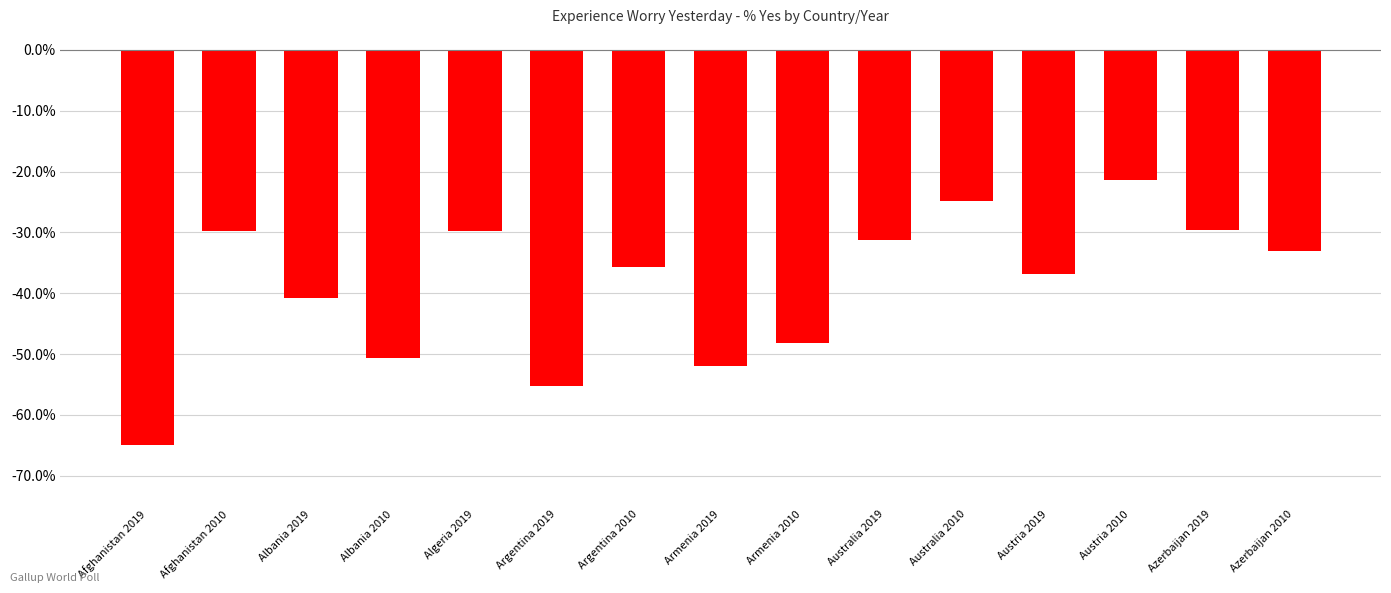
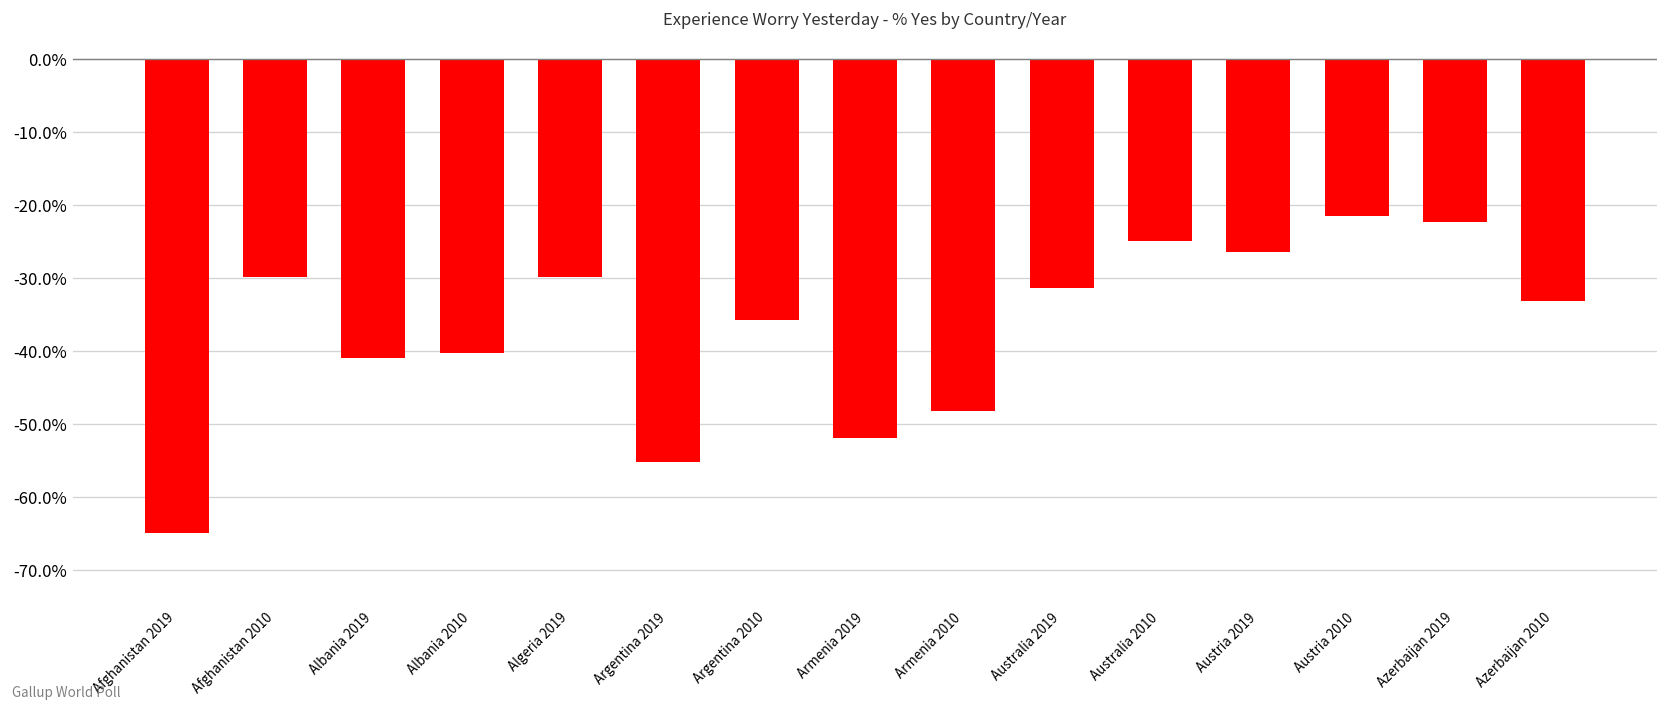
Albania 2010: -51% -> -40%
Austria 2019: -37% -> -26%
Azerbaijan 2019: -30% -> -22%
